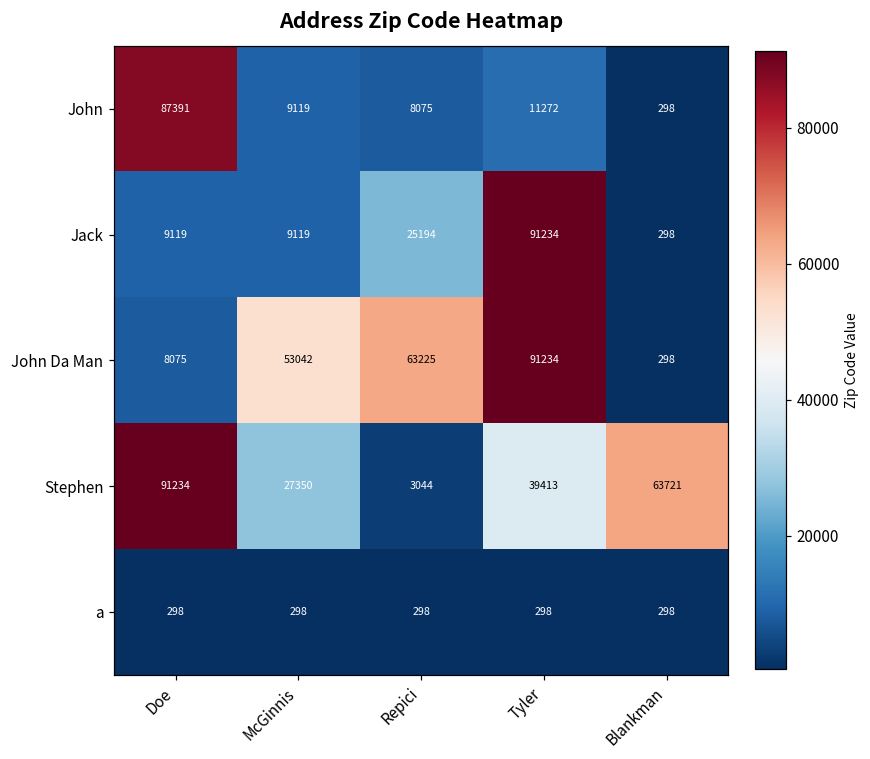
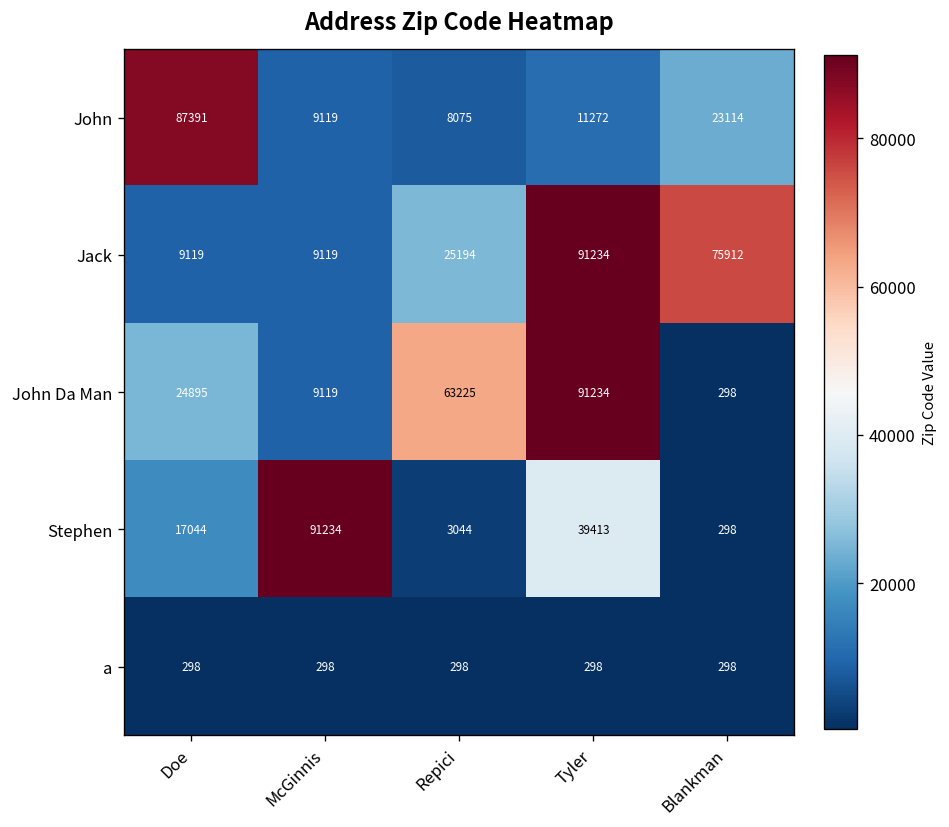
John, Blankman: 298 -> 23114
Jack, Blankman: 298 -> 75912
John Da Man, Doe: 8075 -> 24895
John Da Man, McGinnis: 53042 -> 9119
Stephen, Doe: 91234 -> 17044
Stephen, McGinnis: 27350 -> 91234
Stephen, Blankman: 63721 -> 298
